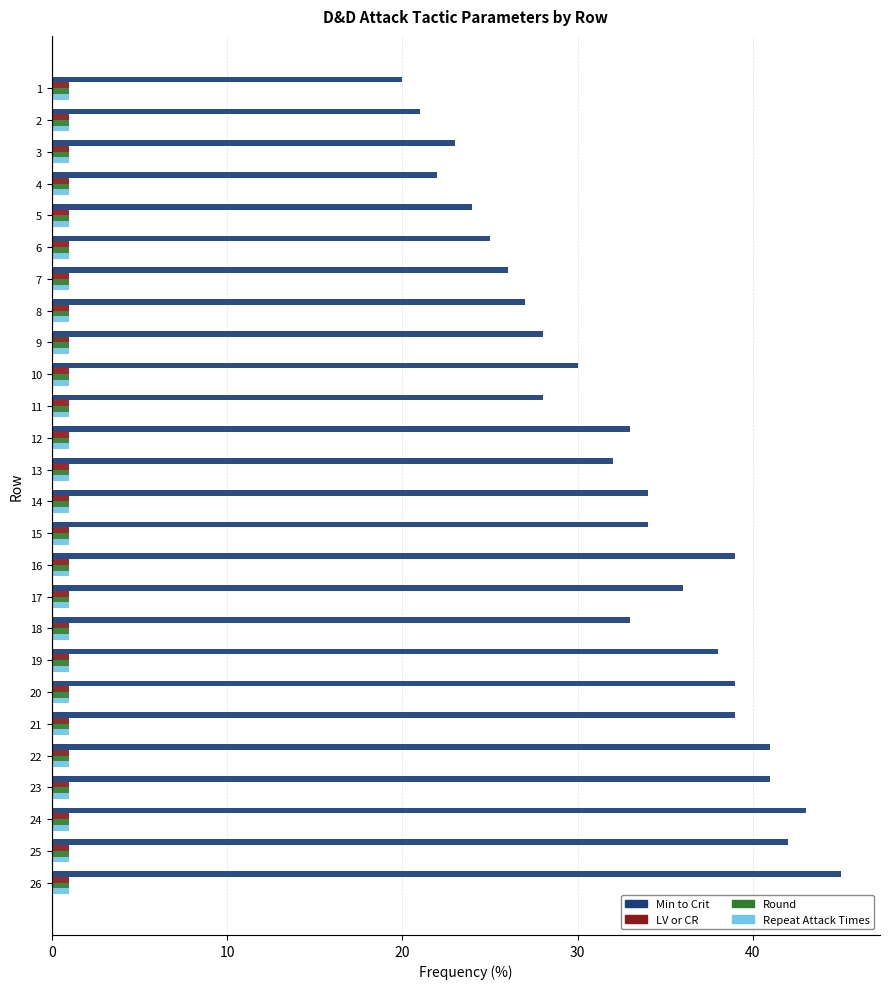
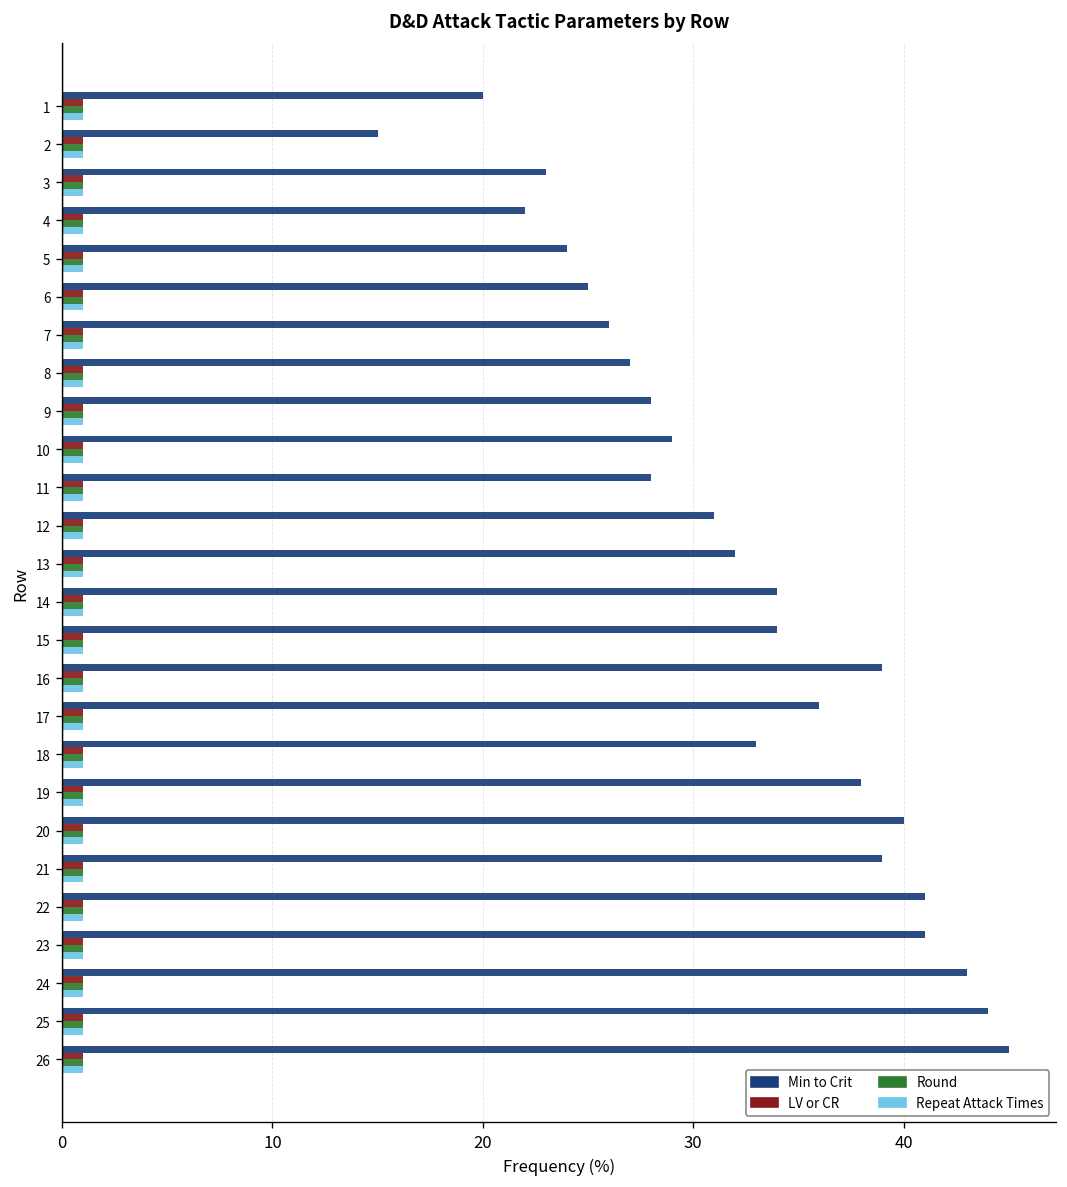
Min to Crit, 2: 21 -> 15
Min to Crit, 10: 30 -> 29
Min to Crit, 12: 33 -> 31
Min to Crit, 20: 39 -> 40
Min to Crit, 25: 42 -> 44
